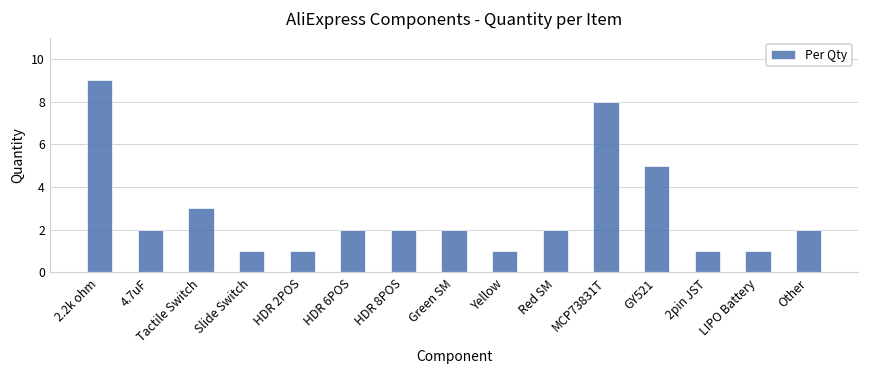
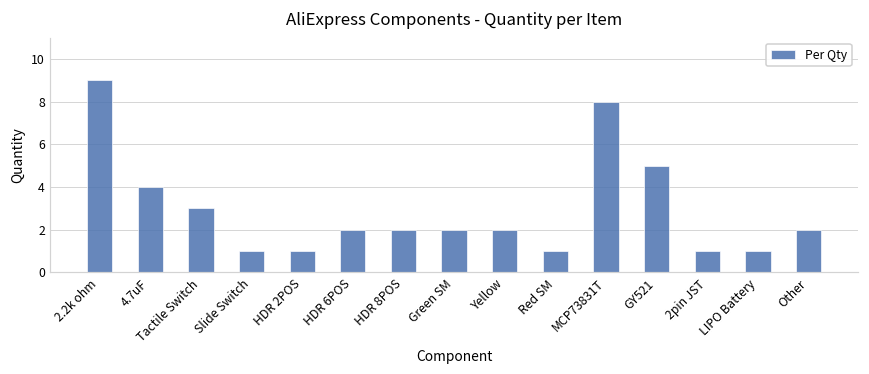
4.7uF: 2 -> 4
Yellow: 1 -> 2
Red SM: 2 -> 1
